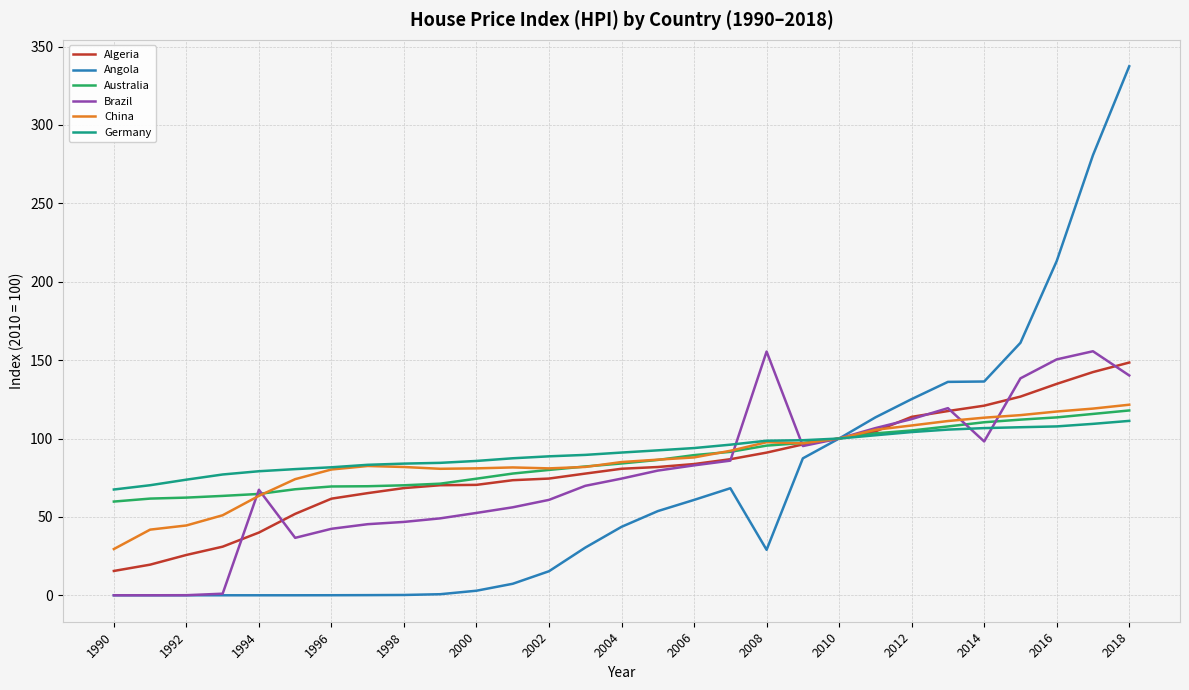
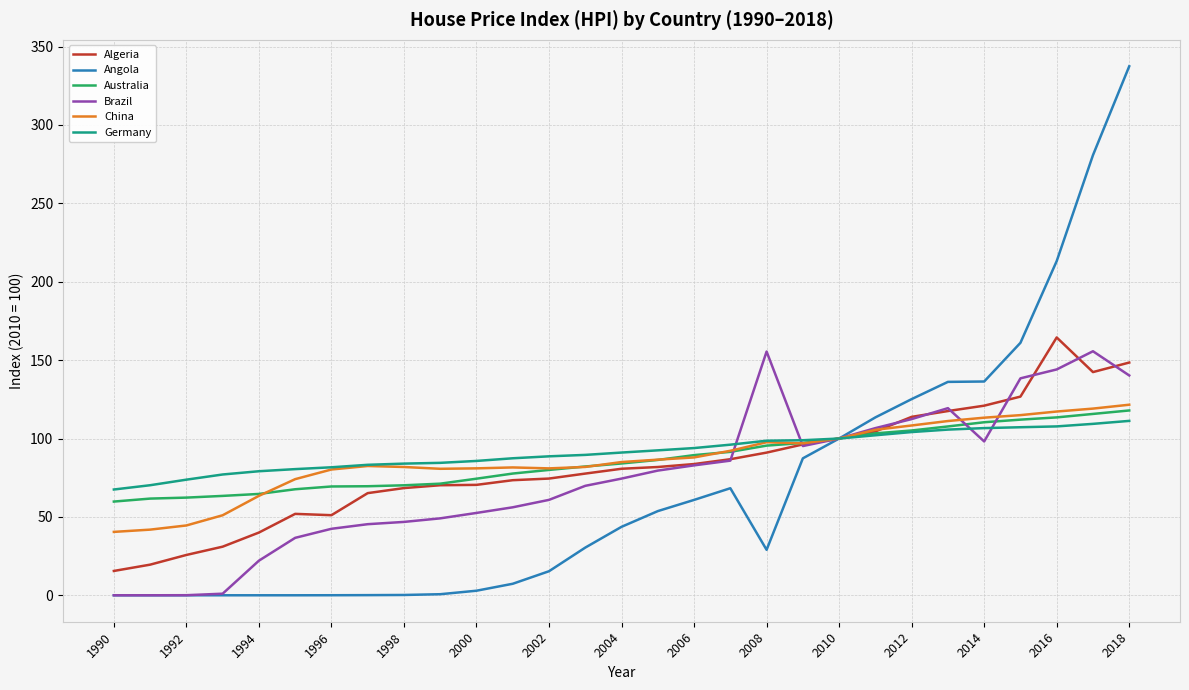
China, 1990: 29 -> 40
Brazil, 1994: 67 -> 22
Algeria, 1996: 62 -> 51
Algeria, 2016: 135 -> 164
Brazil, 2016: 150 -> 144
